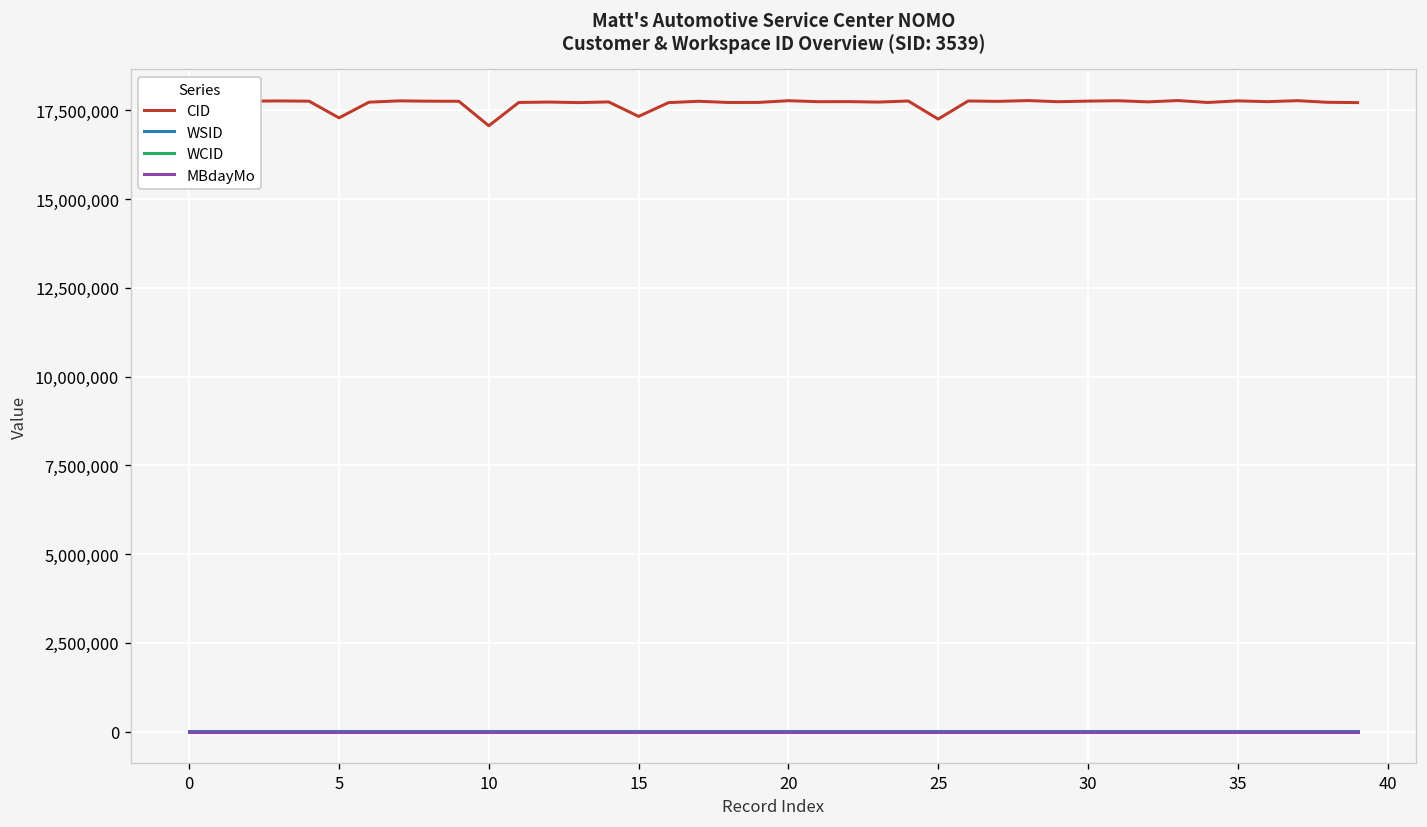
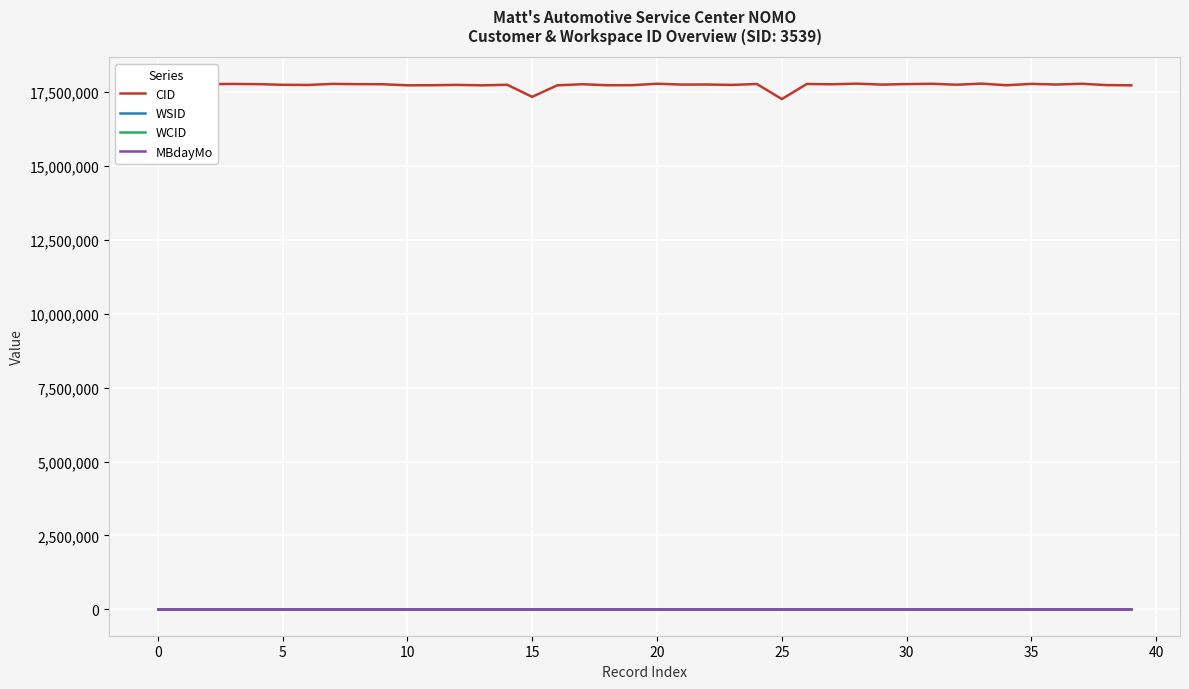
CID, 5: 17,300,000 -> 17,700,000
CID, 10: 17,100,000 -> 17,700,000
